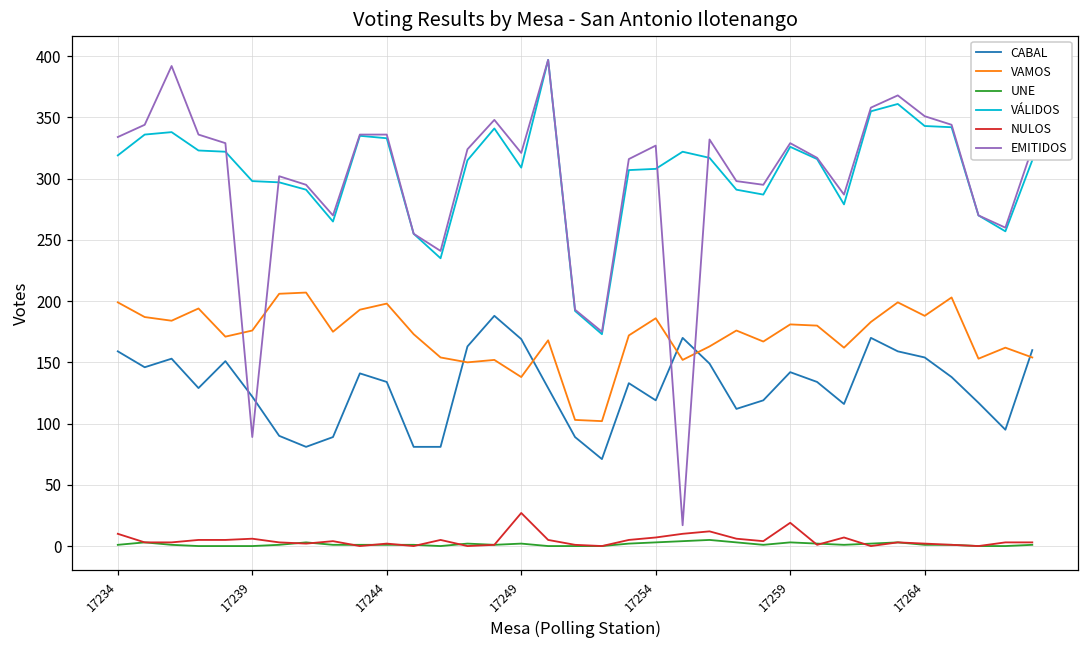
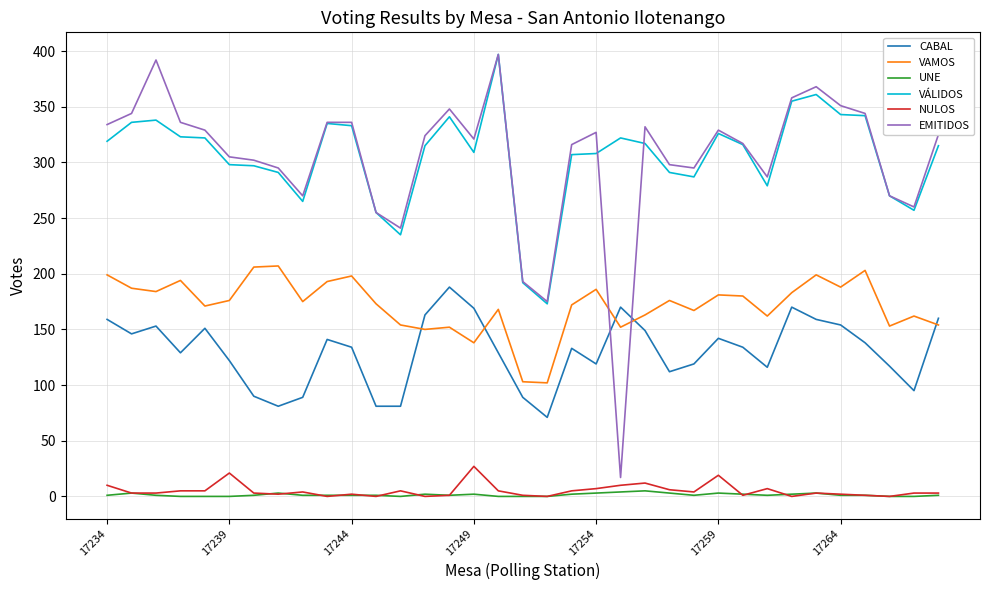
NULOS, 17239: 6 -> 21
EMITIDOS, 17239: 89 -> 305
